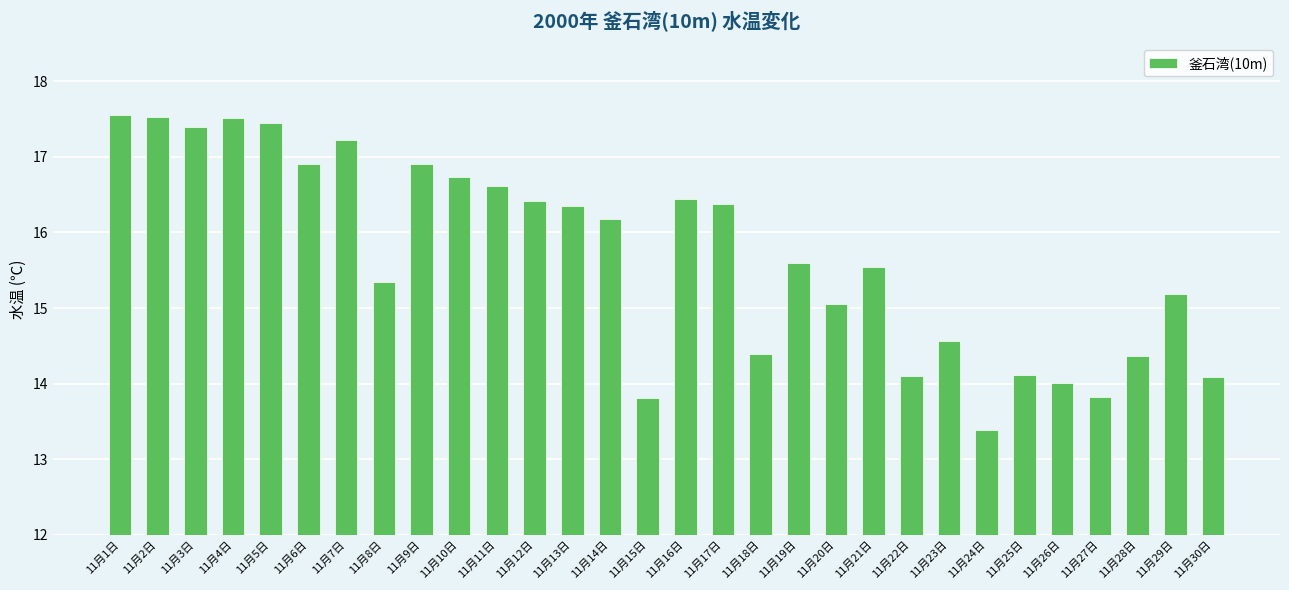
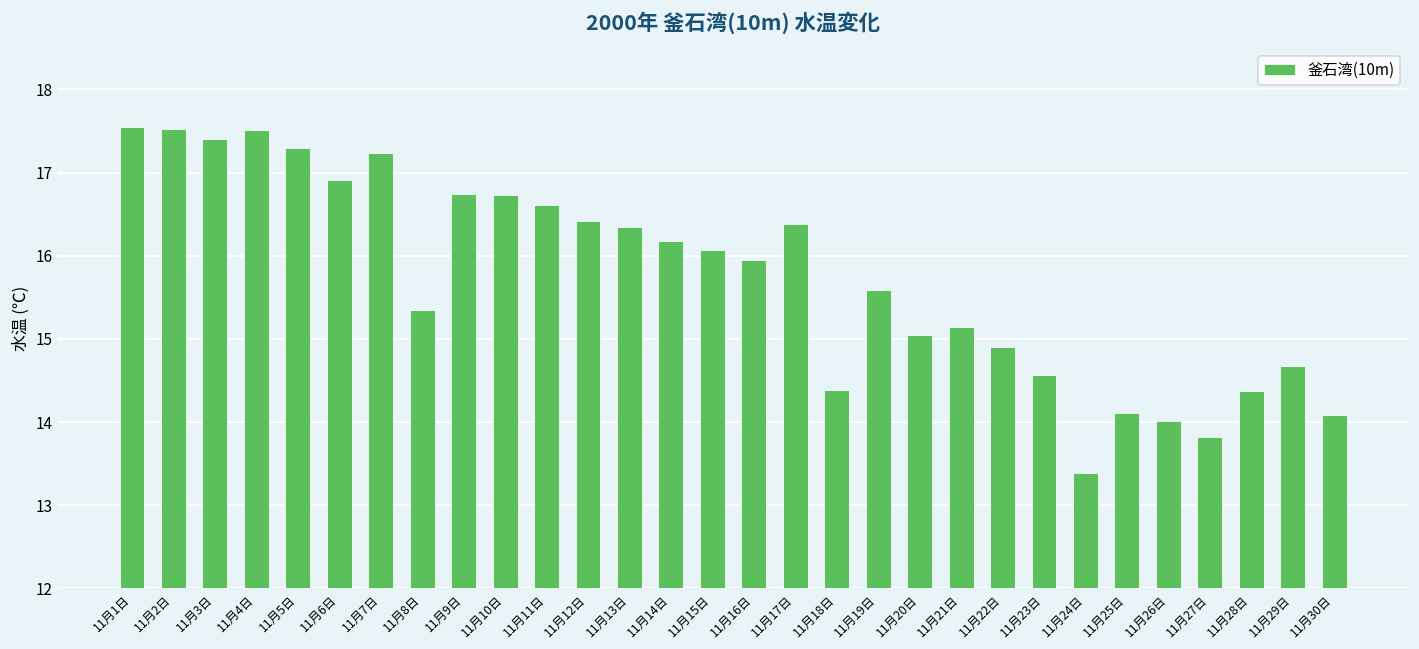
11月5日: 17.5 -> 17.3
11月9日: 16.9 -> 16.7
11月15日: 13.8 -> 16.1
11月16日: 16.4 -> 16.0
11月21日: 15.5 -> 15.1
11月22日: 14.1 -> 14.9
11月29日: 15.2 -> 14.7
